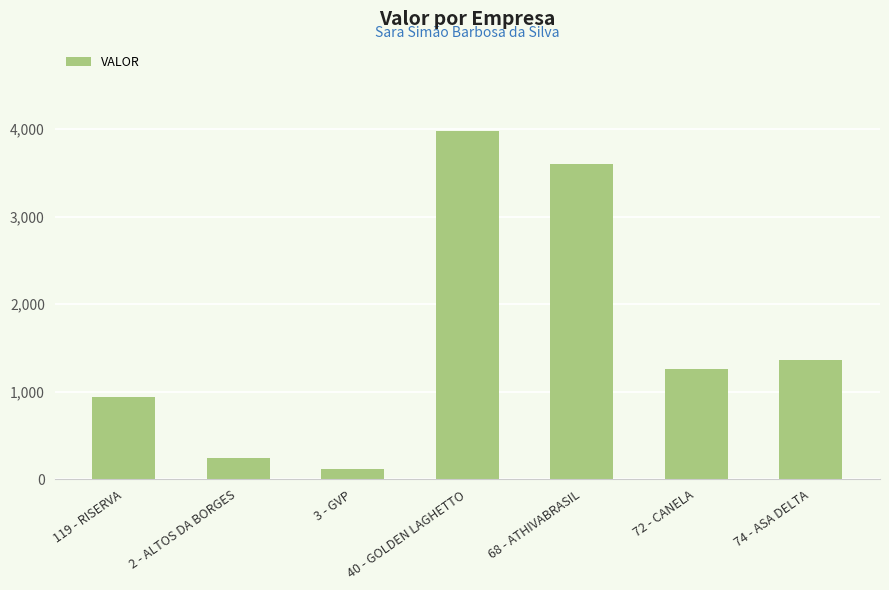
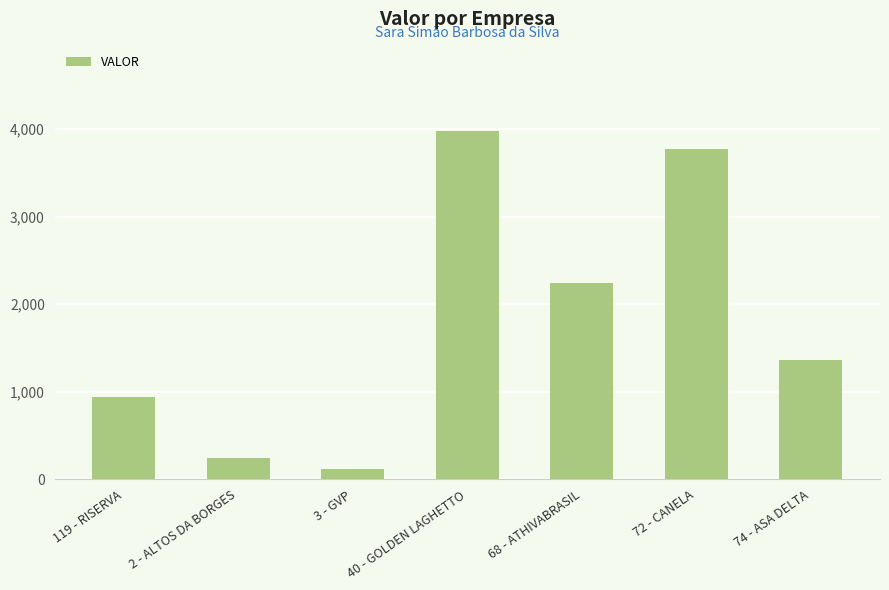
68 - ATHIVABRASIL: 3,600 -> 2,200
72 - CANELA: 1,300 -> 3,800
